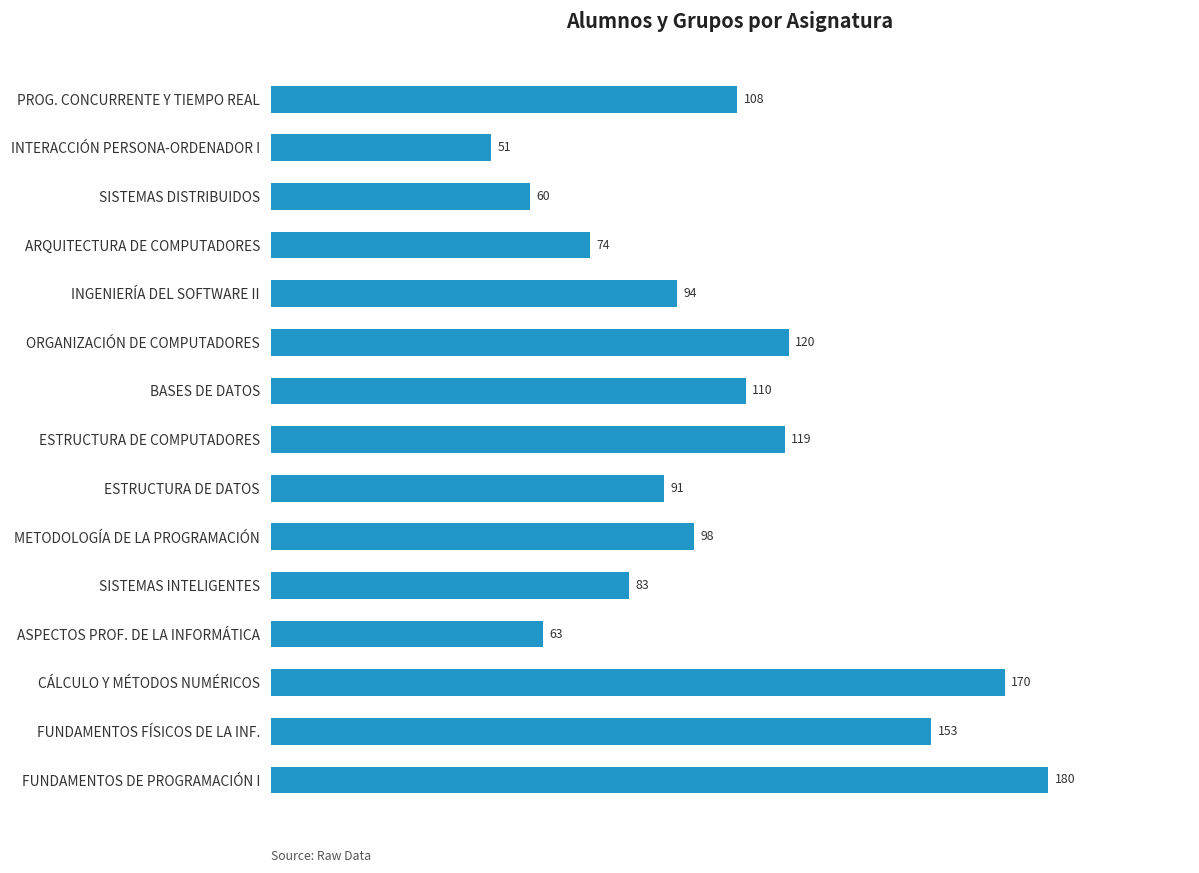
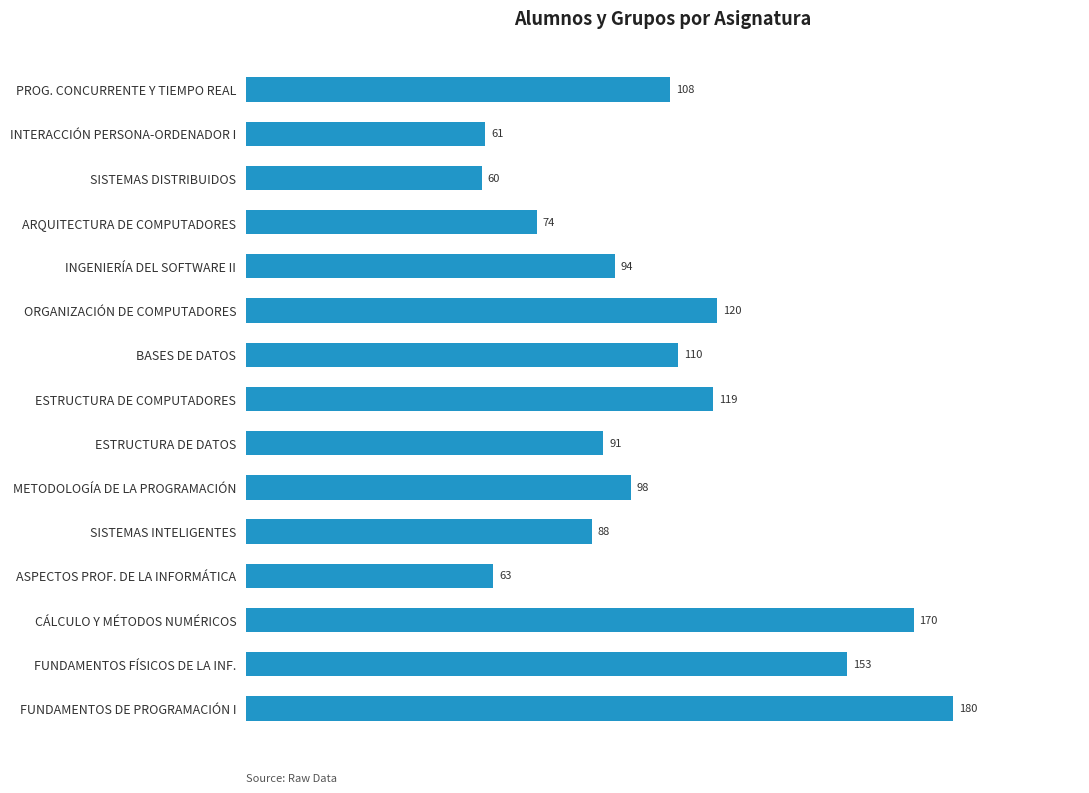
INTERACCIÓN PERSONA-ORDENADOR I: 51 -> 61
SISTEMAS INTELIGENTES: 83 -> 88
